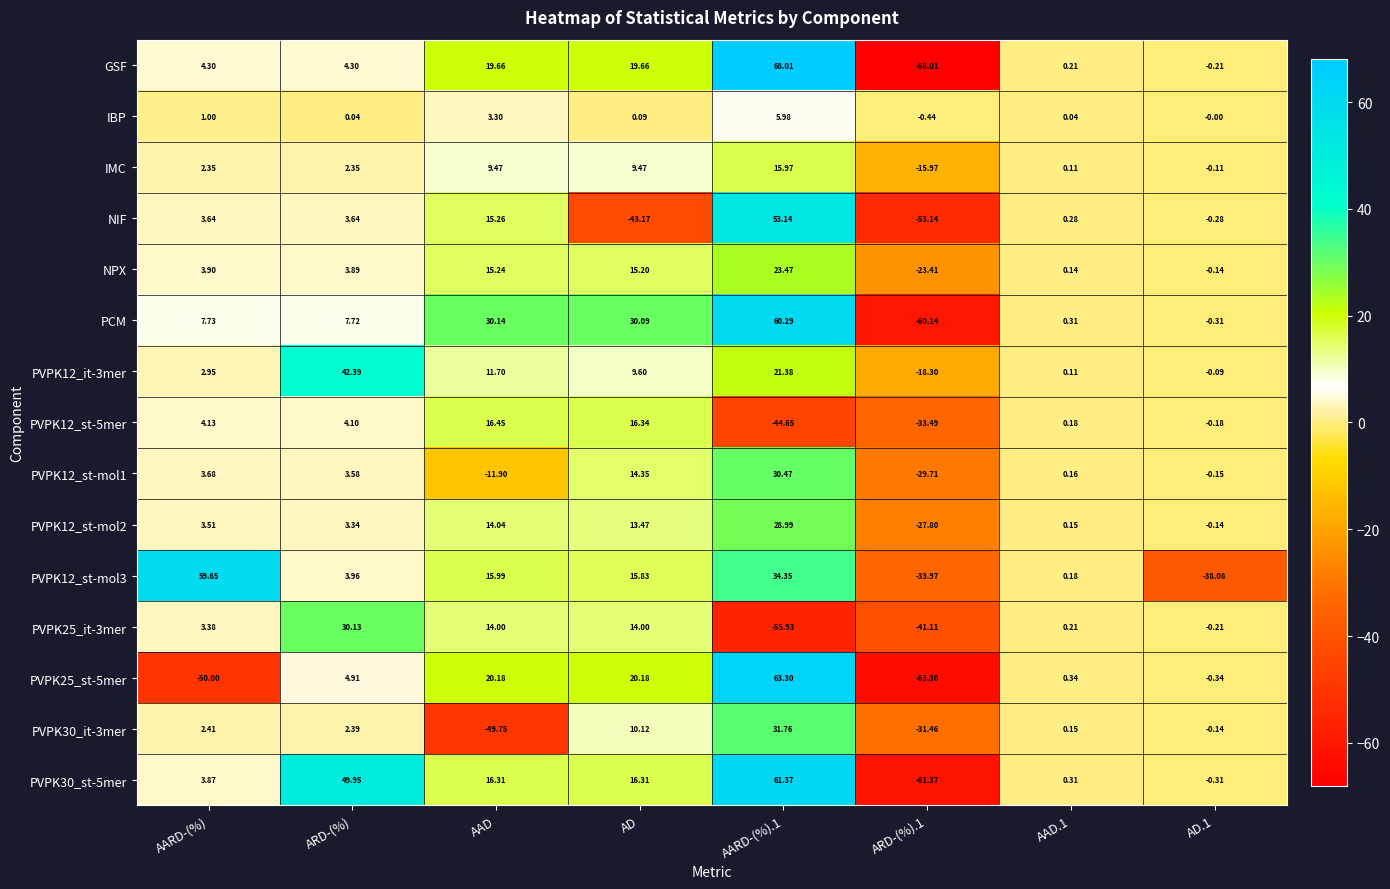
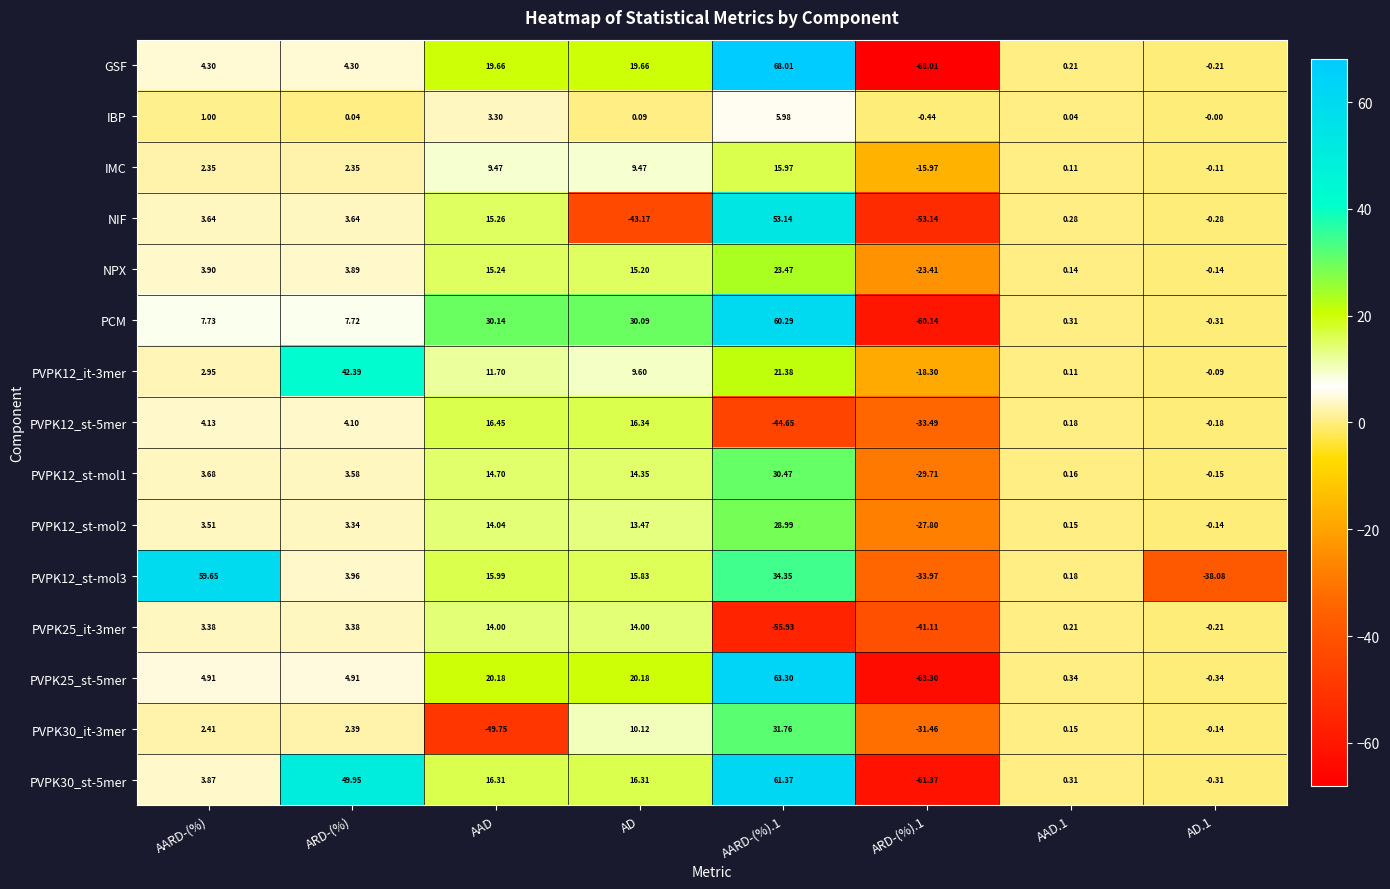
PVPK12_st-mol1, AAD: -11.90 -> 14.70
PVPK25_it-3mer, ARD-(%): 30.13 -> 3.38
PVPK25_st-5mer, AARD-(%): -50.00 -> 4.91
